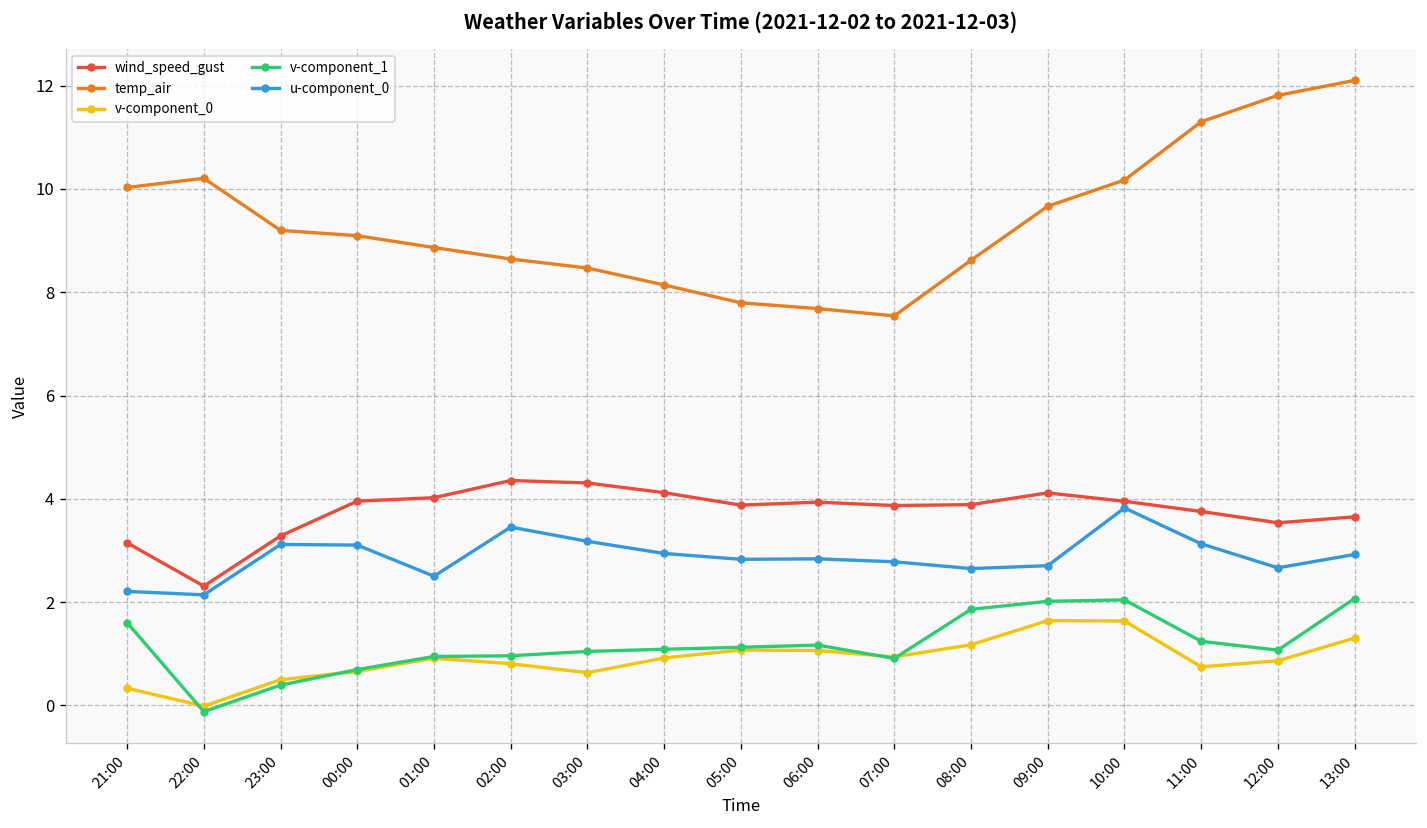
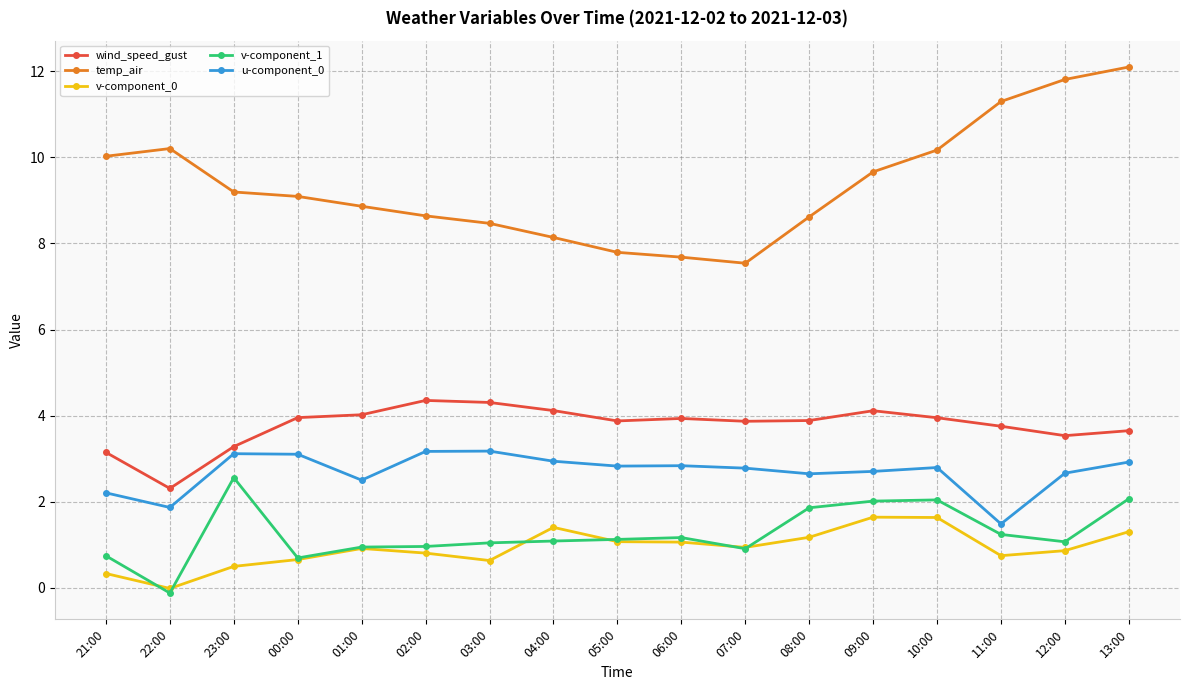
v-component_1, 21:00: 1.6 -> 0.7
u-component_0, 22:00: 2.1 -> 1.9
v-component_1, 23:00: 0.4 -> 2.6
u-component_0, 02:00: 3.5 -> 3.2
v-component_0, 04:00: 0.9 -> 1.4
u-component_0, 10:00: 3.8 -> 2.8
u-component_0, 11:00: 3.1 -> 1.5
